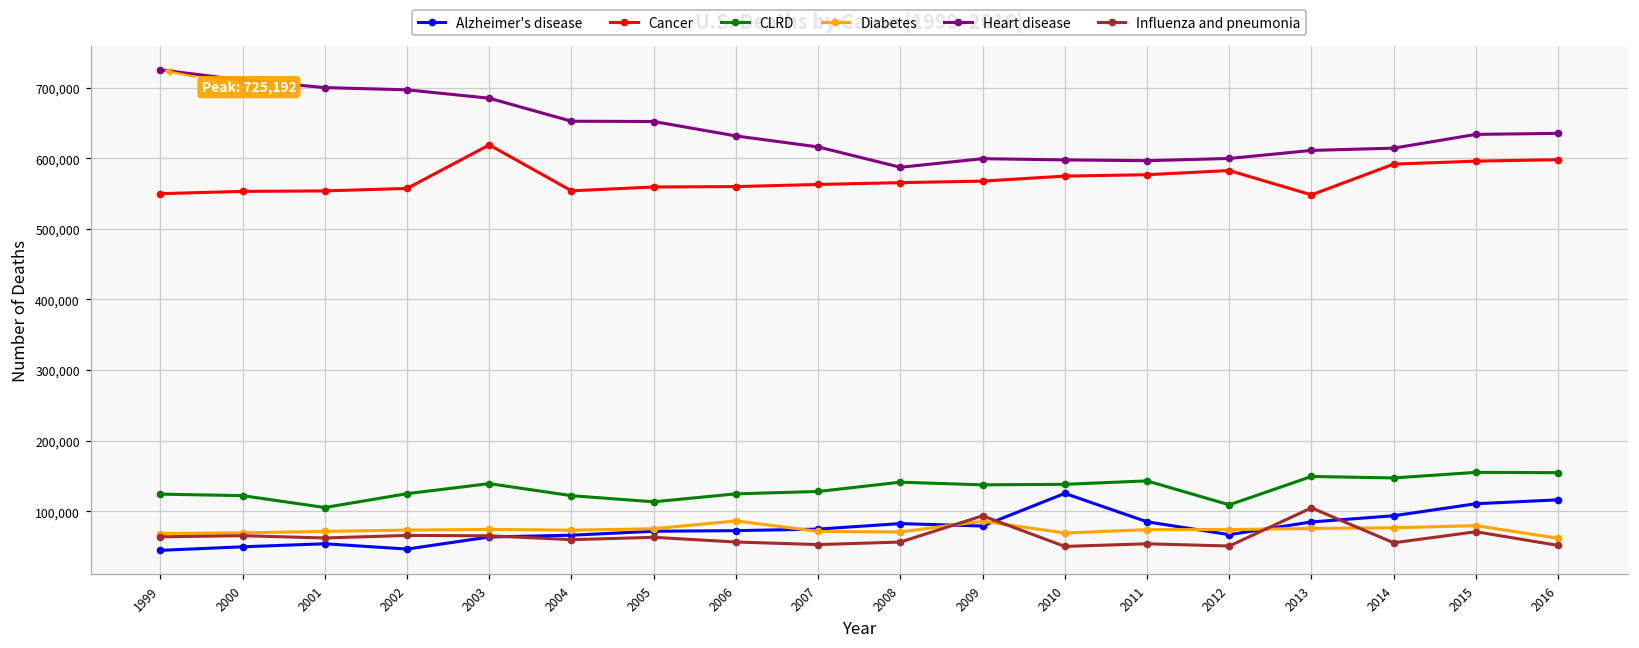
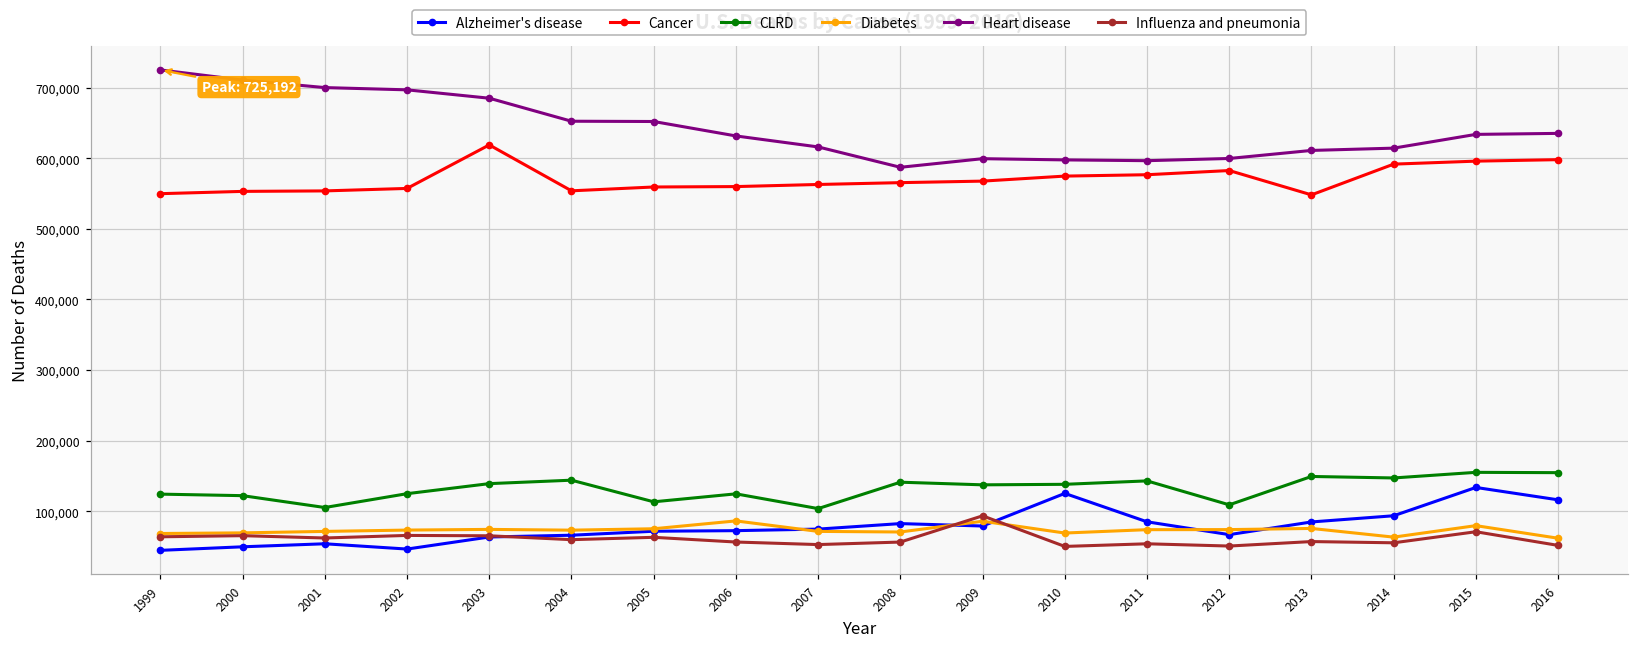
CLRD, 2004: 120,000 -> 140,000
CLRD, 2007: 130,000 -> 100,000
Influenza and pneumonia, 2013: 100,000 -> 60,000
Diabetes, 2014: 80,000 -> 60,000
Alzheimer's disease, 2015: 110,000 -> 130,000
